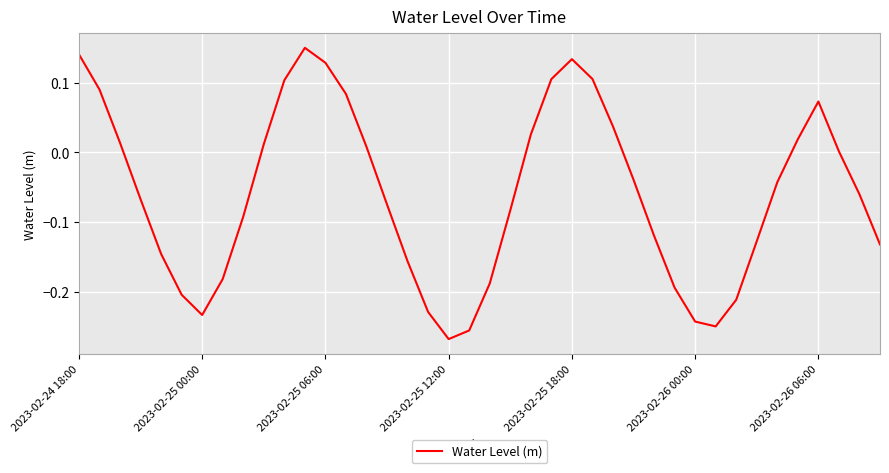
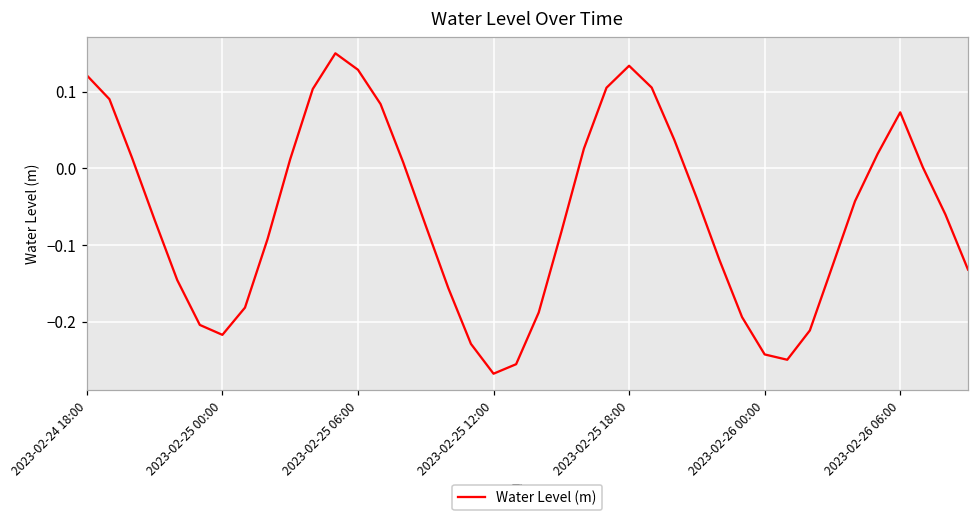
2023-02-24 18:00: 0.14 -> 0.12
2023-02-25 00:00: -0.23 -> -0.22
